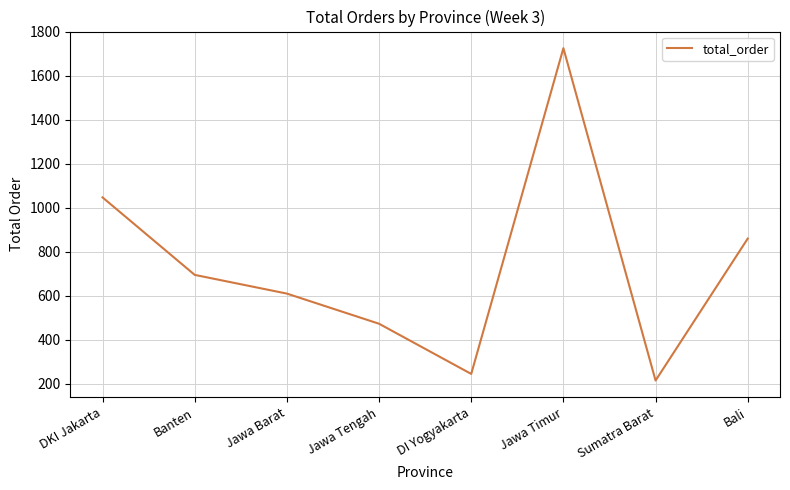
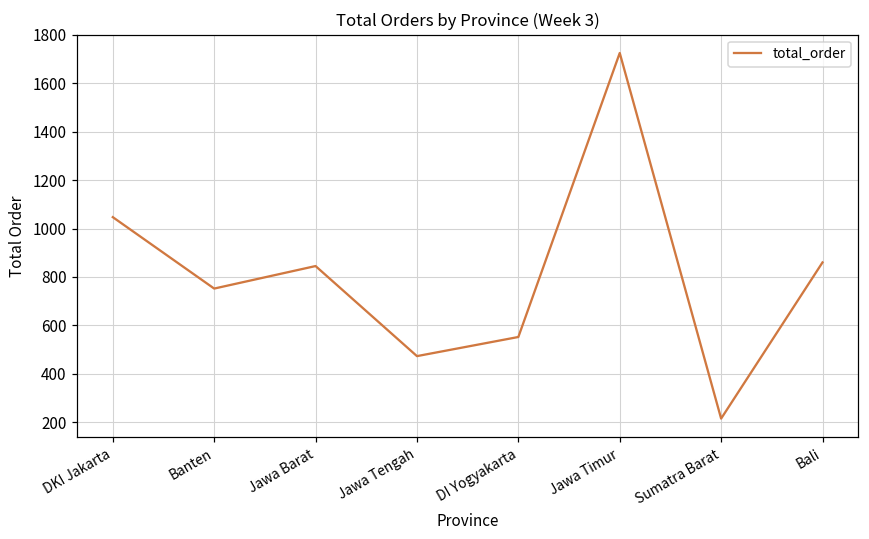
Banten: 700 -> 750
Jawa Barat: 610 -> 850
DI Yogyakarta: 250 -> 550
